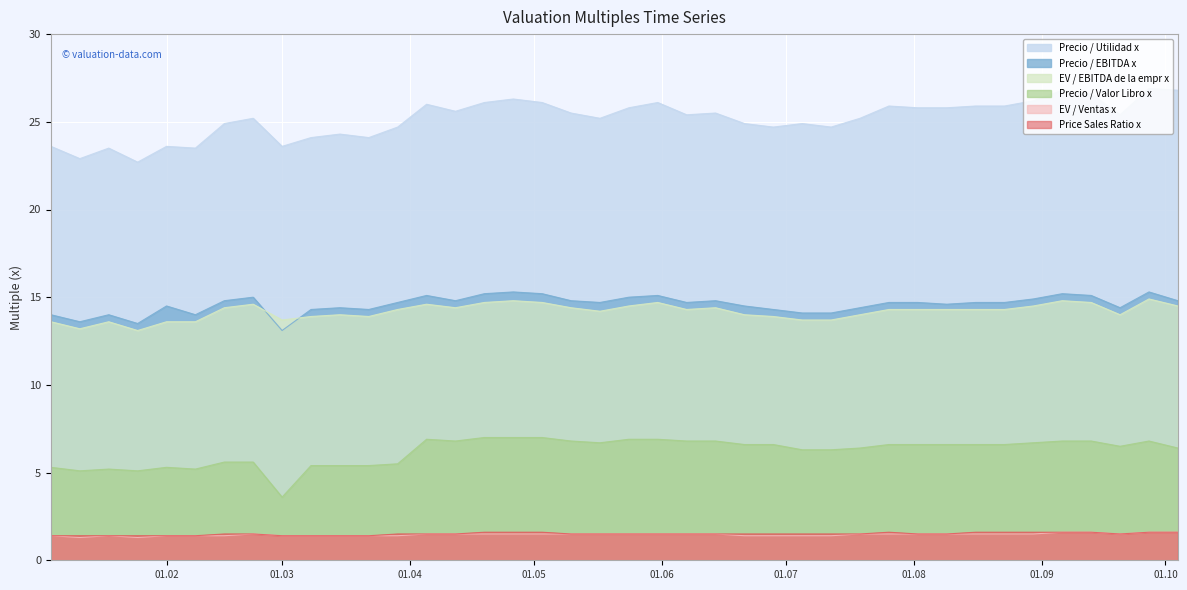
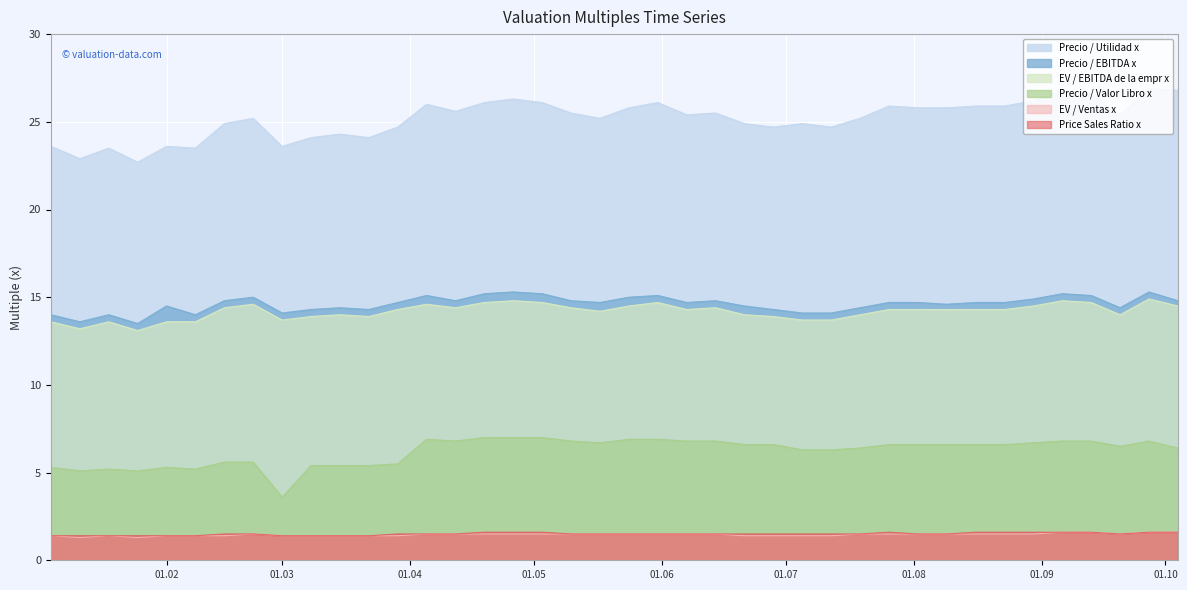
Precio / EBITDA x, 01.03: 13.1 -> 14.1
